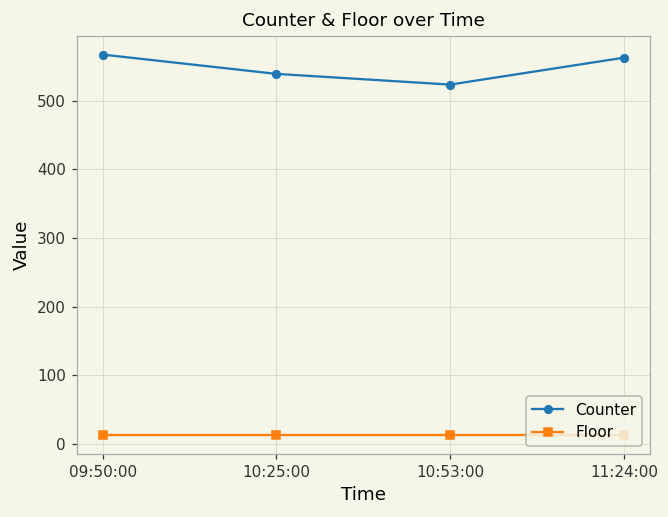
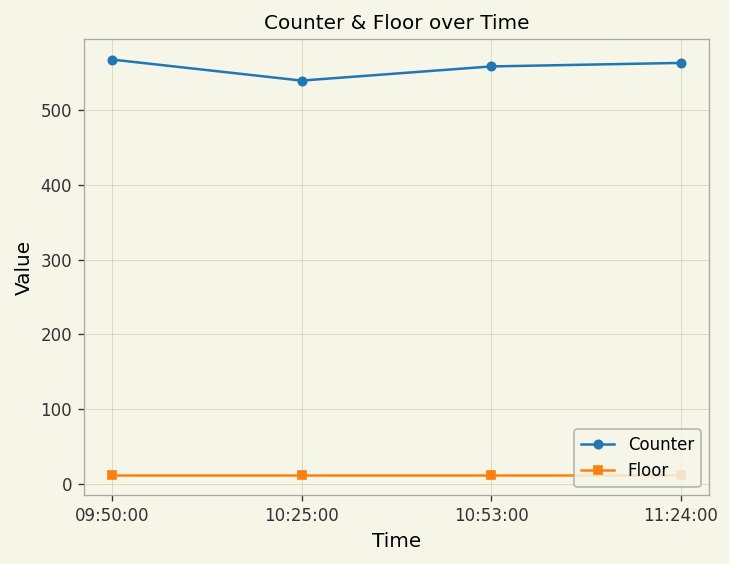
Counter, 10:53:00: 520 -> 560
